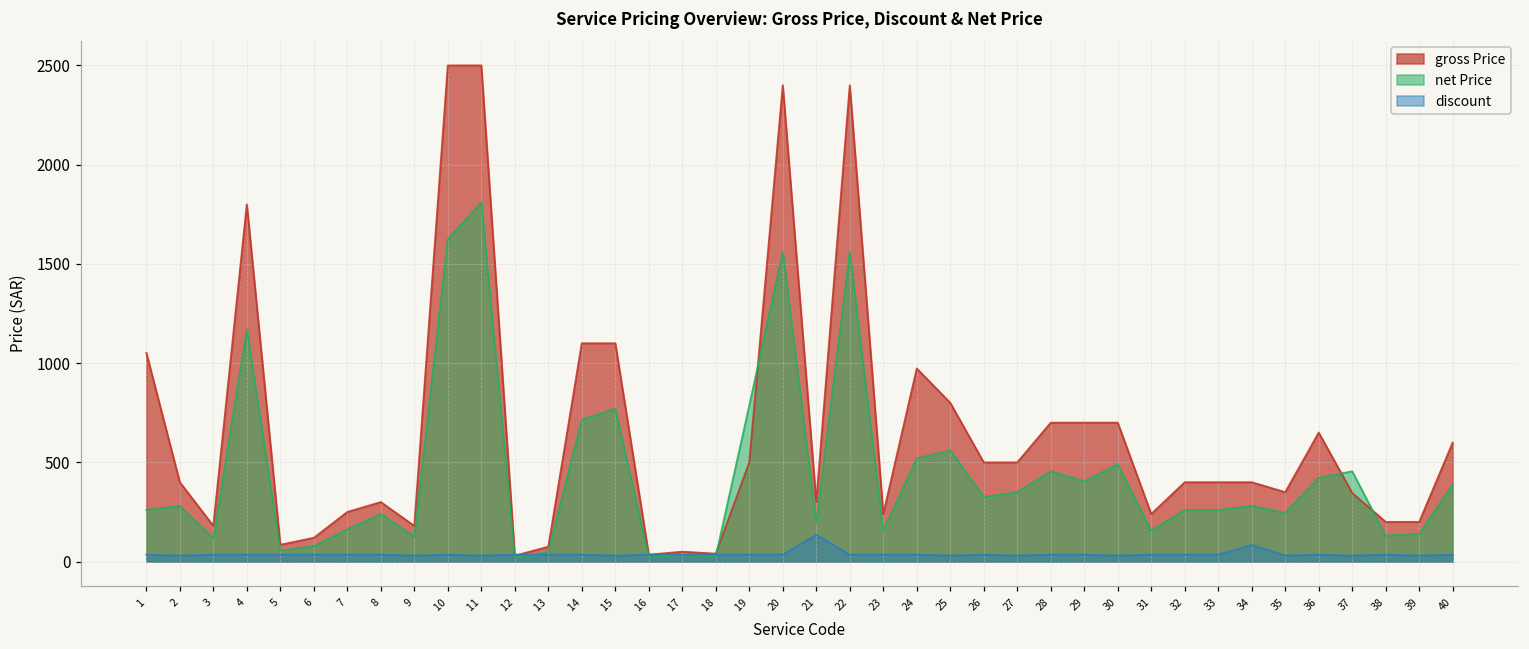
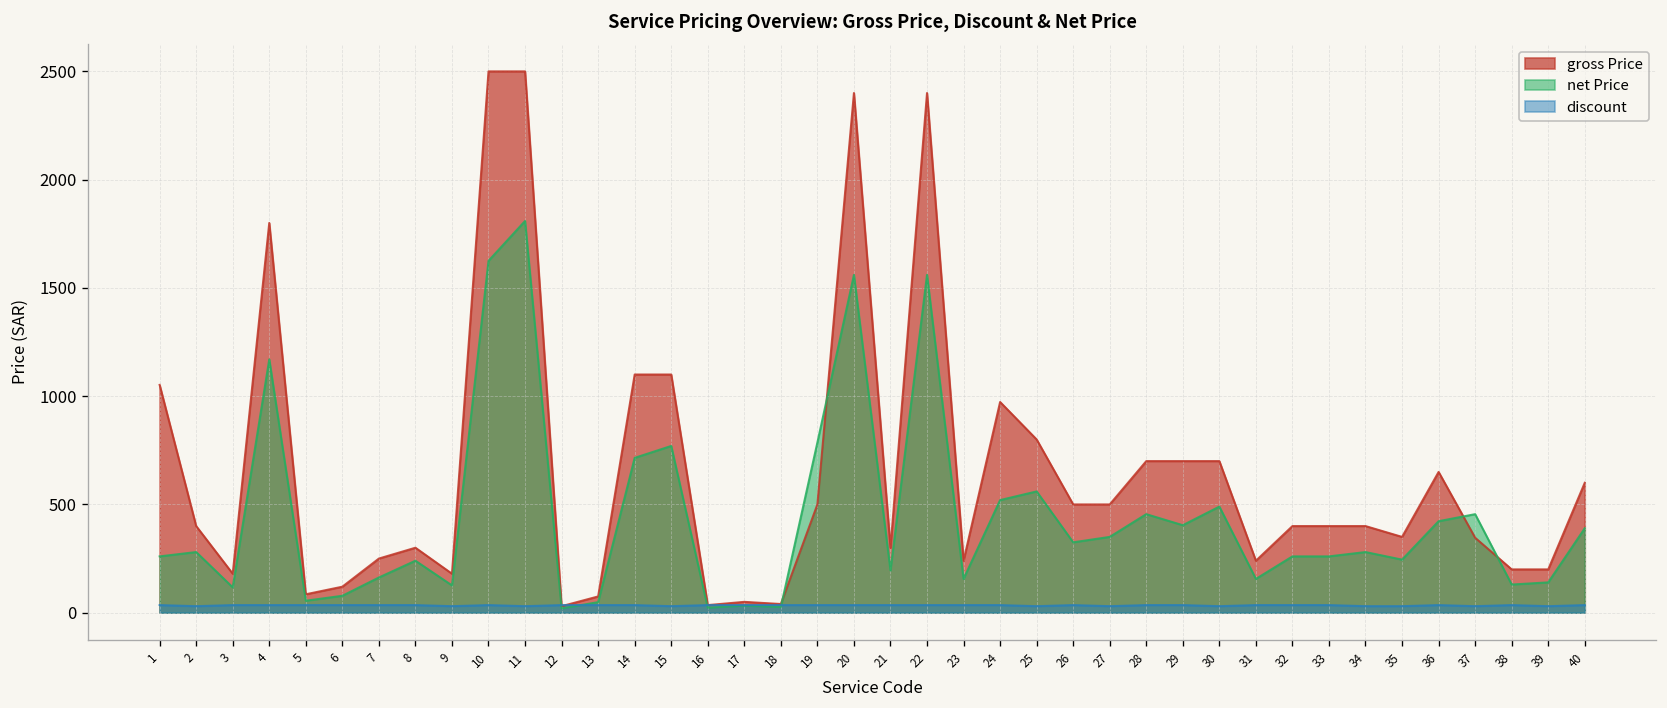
discount, 21: 140 -> 40
discount, 34: 80 -> 30
